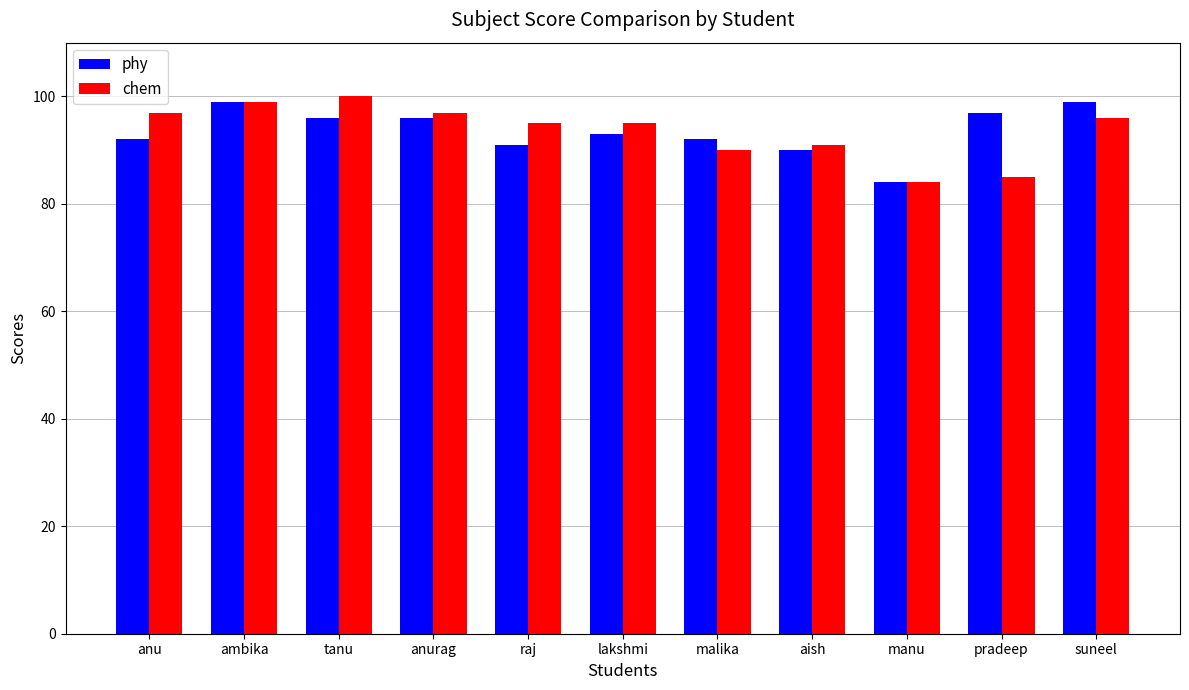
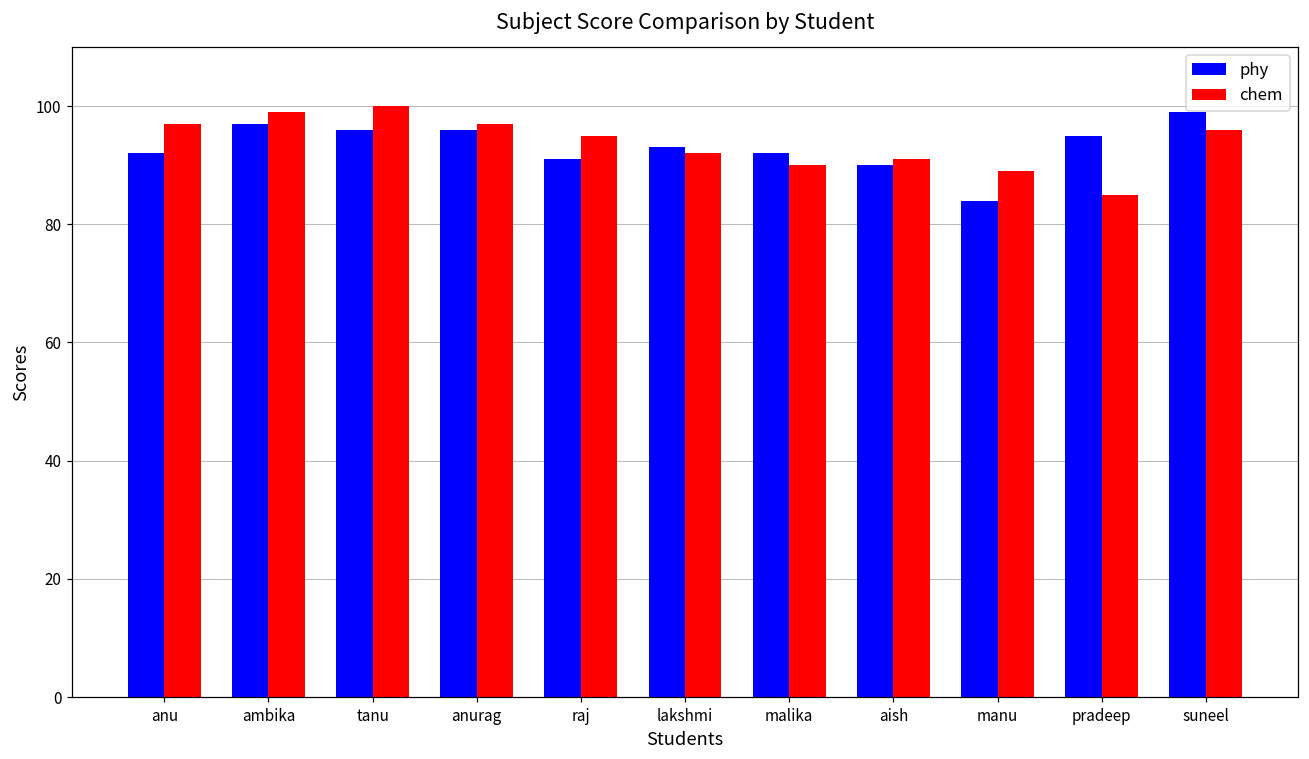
phy, ambika: 99 -> 97
chem, lakshmi: 95 -> 92
chem, manu: 84 -> 89
phy, pradeep: 97 -> 95
